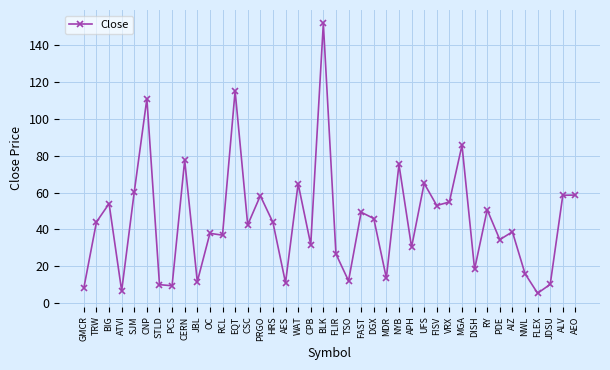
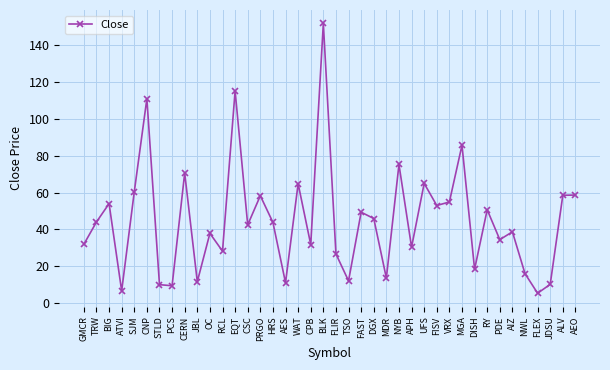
GMCR: 8 -> 32
CERN: 77 -> 71
RCL: 37 -> 28
